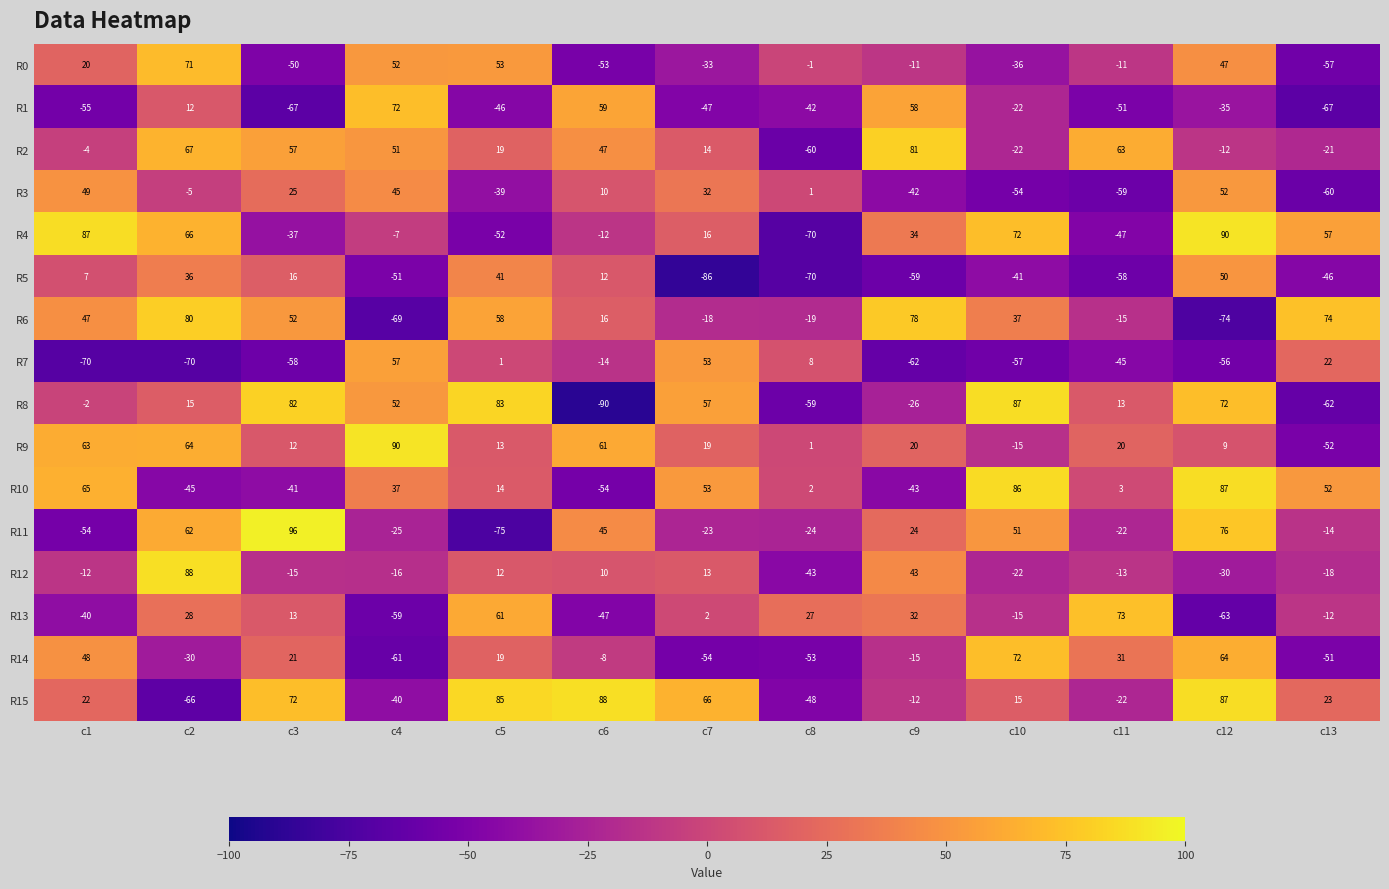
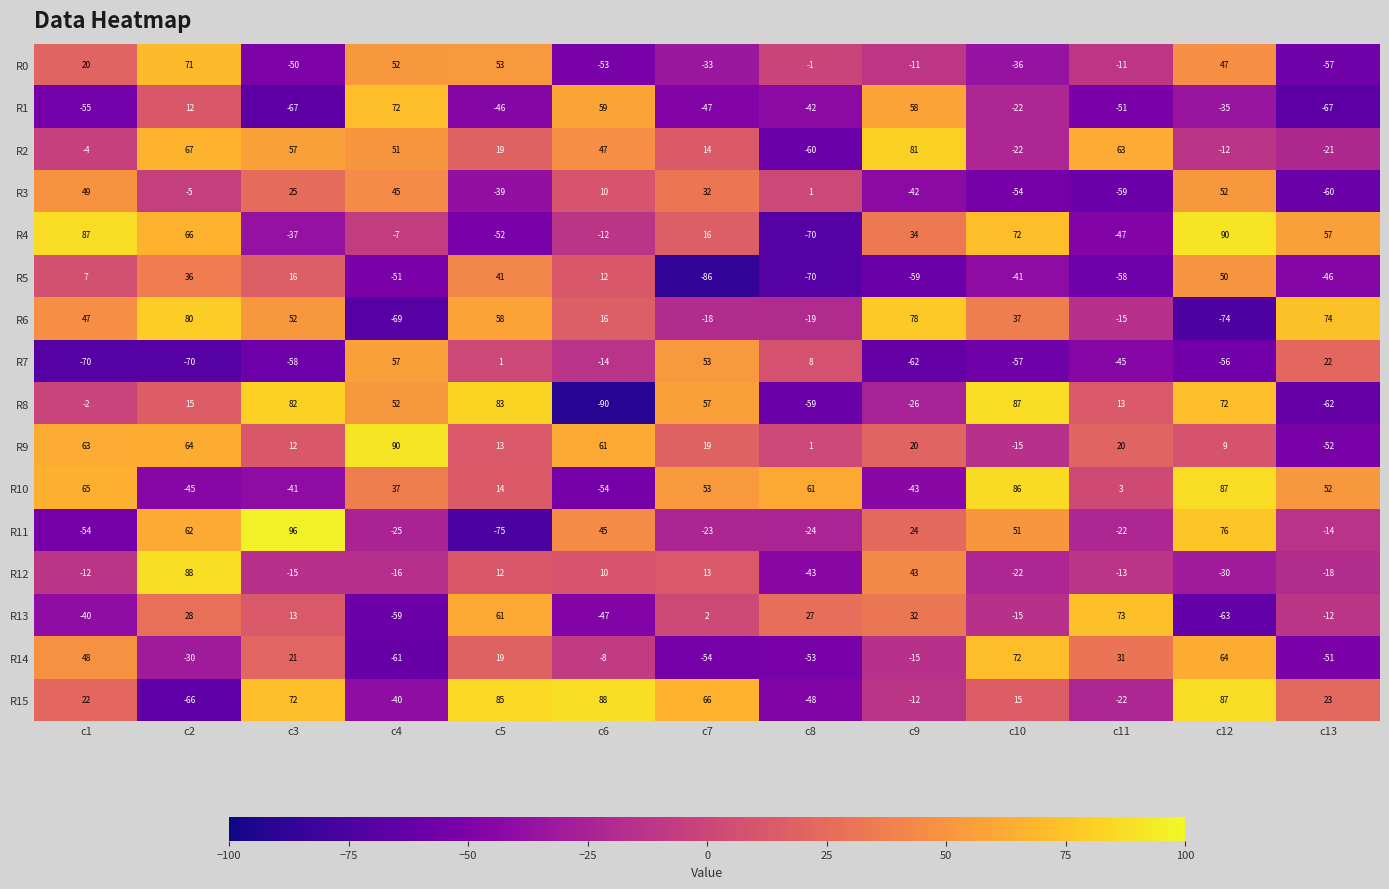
R10, c8: 2 -> 61
